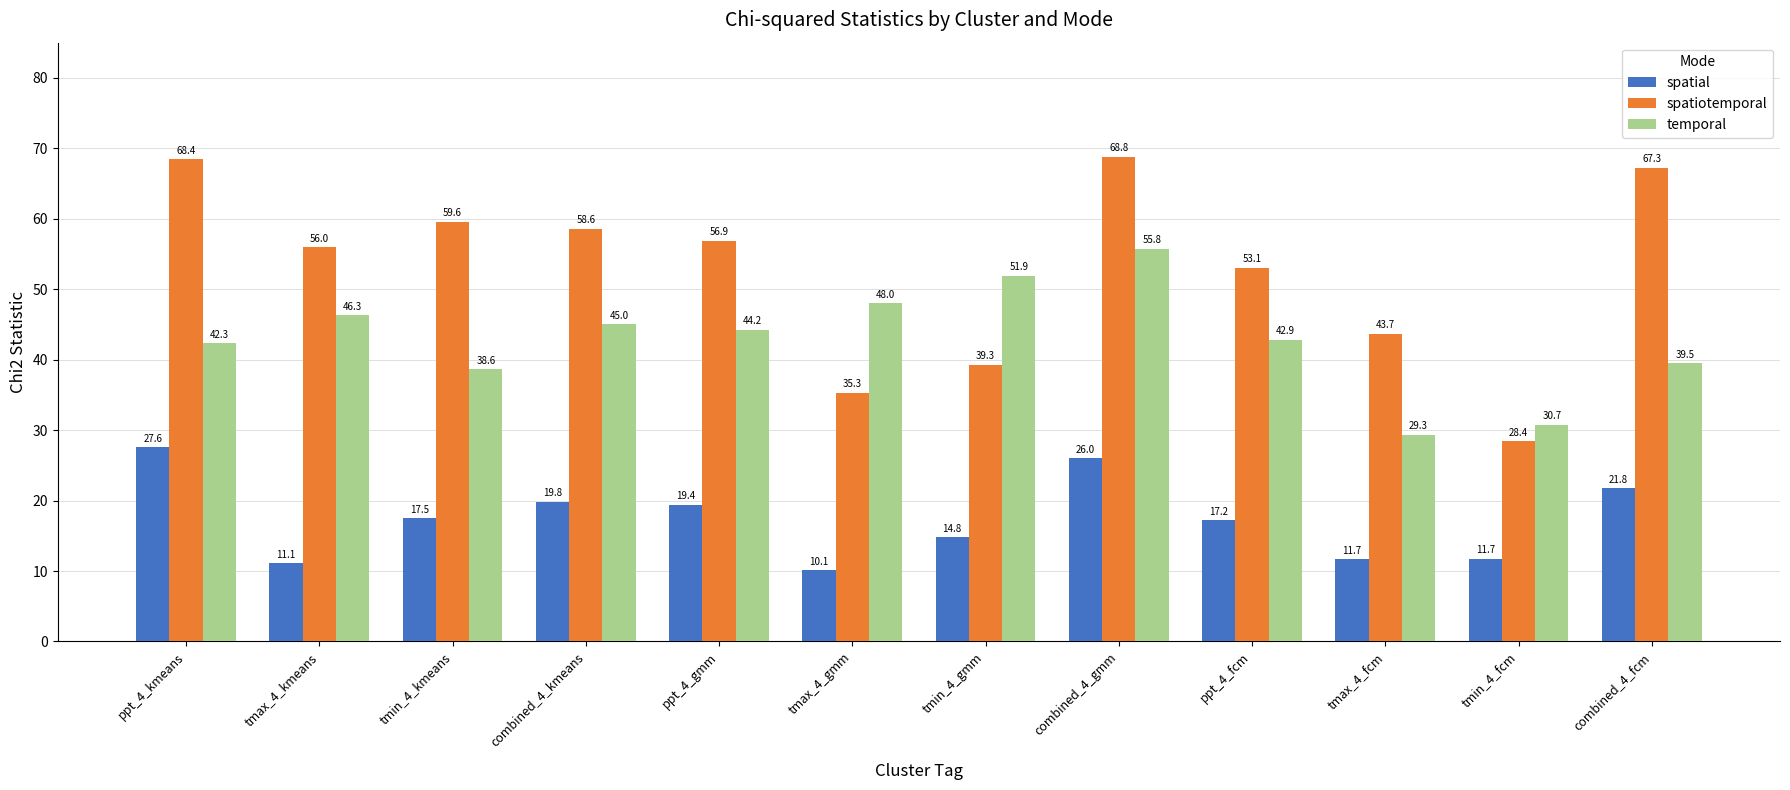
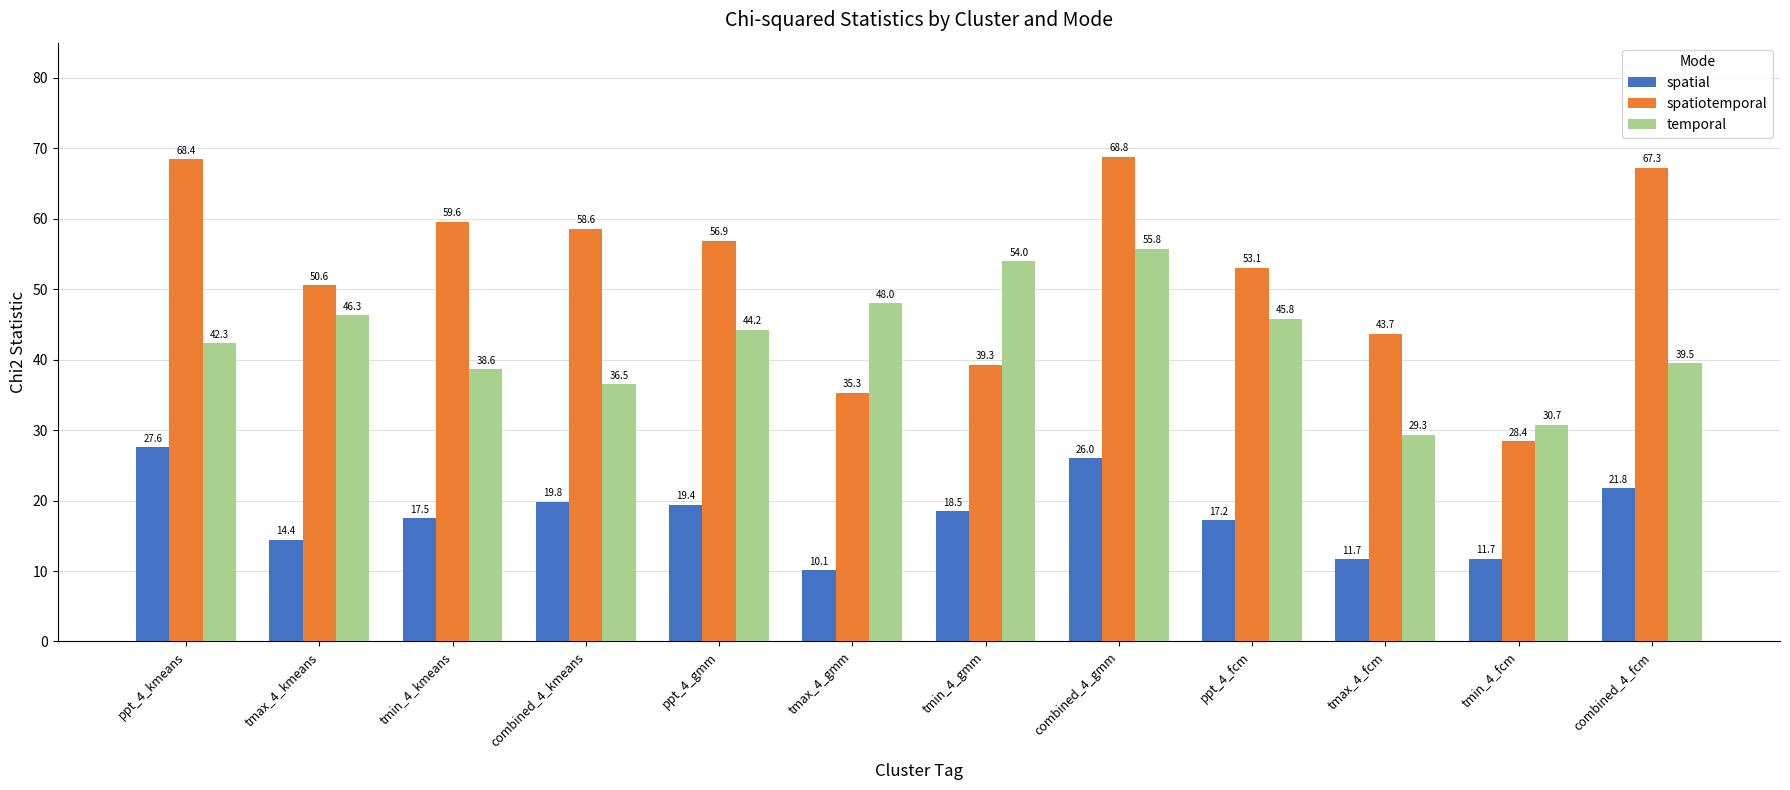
spatial, tmax_4_kmeans: 11.1 -> 14.4
spatiotemporal, tmax_4_kmeans: 56.0 -> 50.6
temporal, combined_4_kmeans: 45.0 -> 36.5
spatial, tmin_4_gmm: 14.8 -> 18.5
temporal, tmin_4_gmm: 51.9 -> 54.0
temporal, ppt_4_fcm: 42.9 -> 45.8
